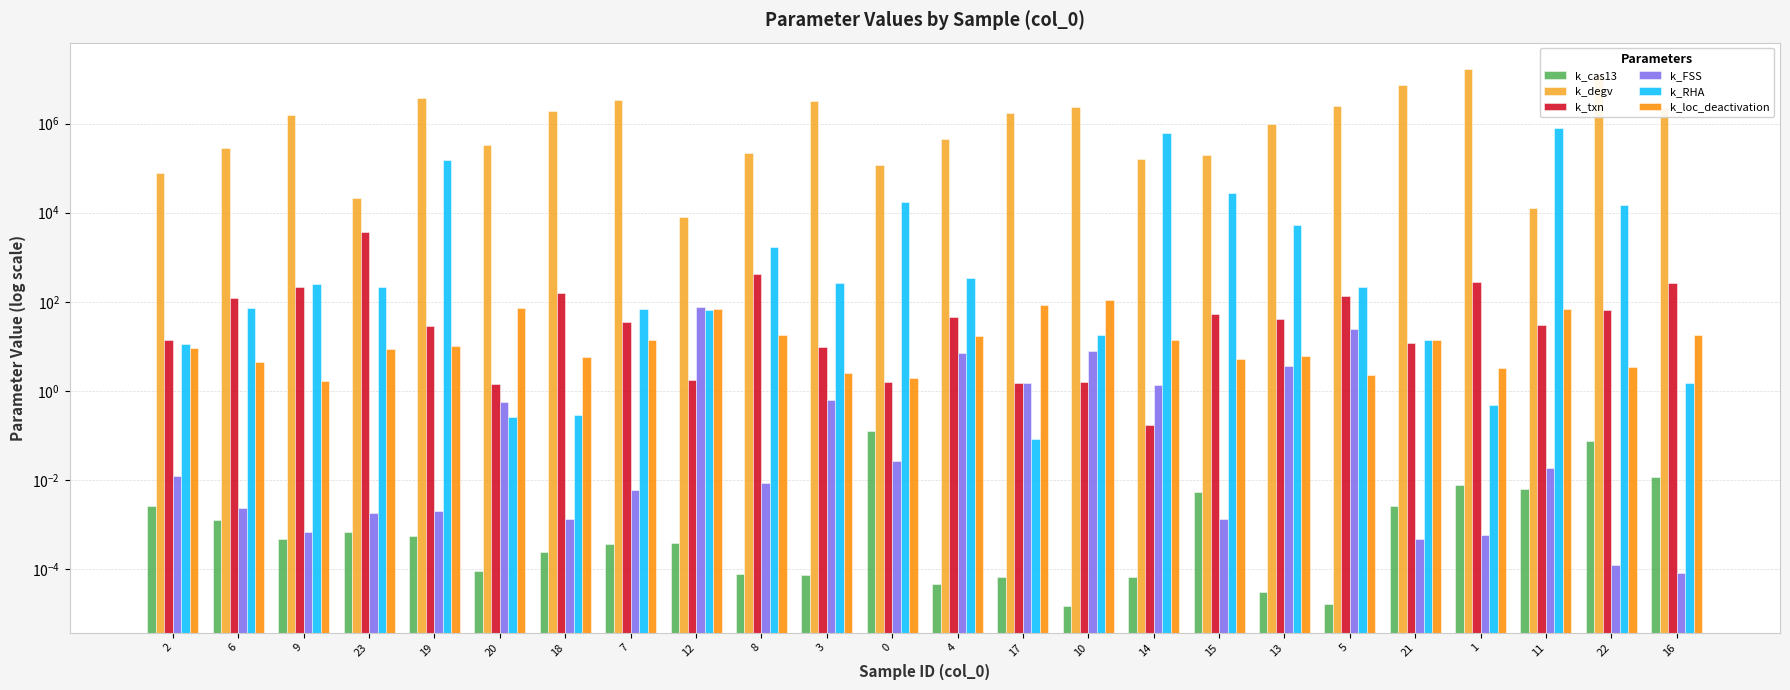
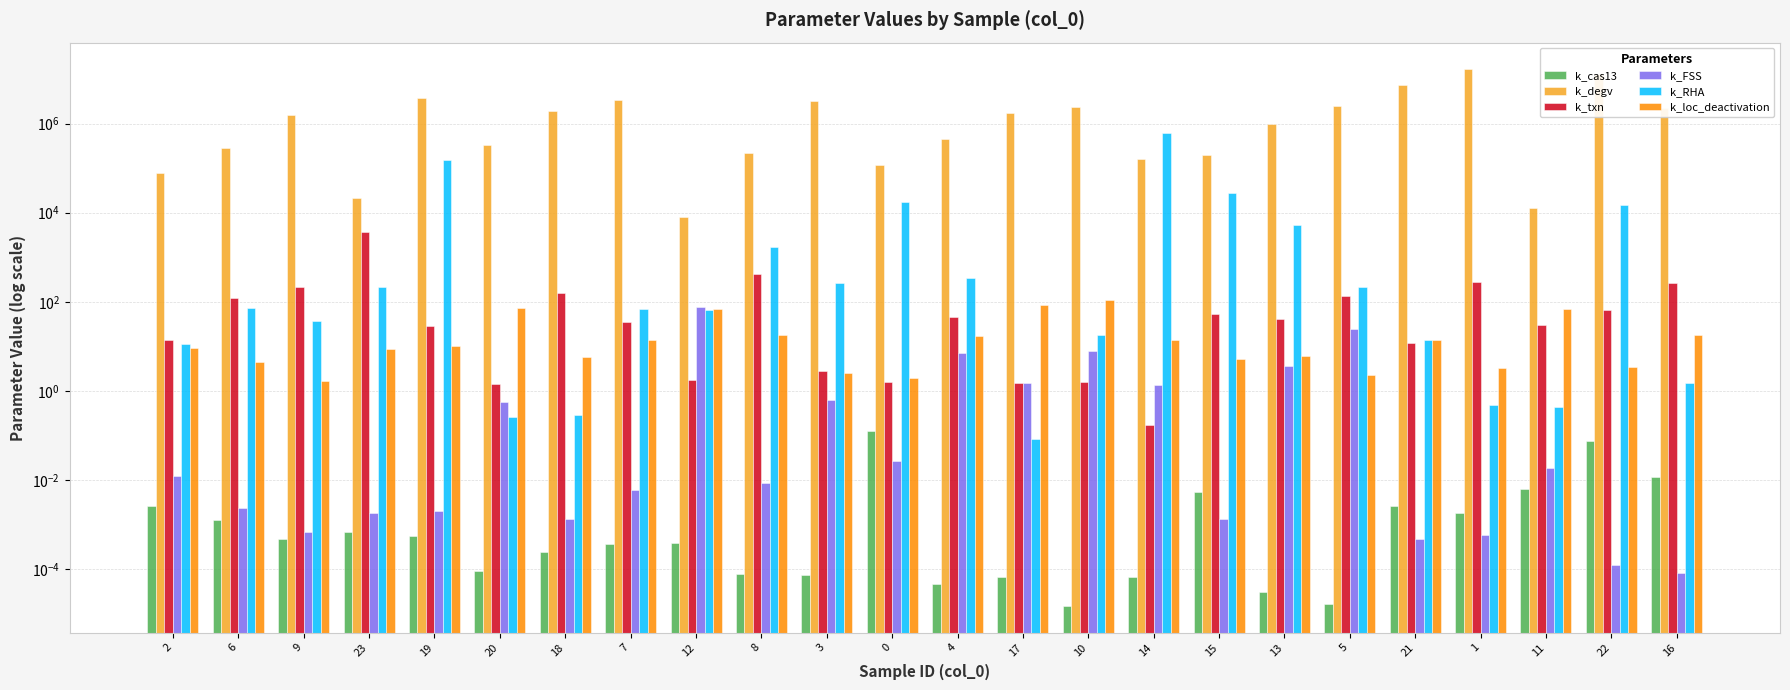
k_RHA, 9: 200 -> 40
k_txn, 3: 10 -> 3
k_cas13, 1: 0.008 -> 0.0019
k_RHA, 11: 800000 -> 0.4
